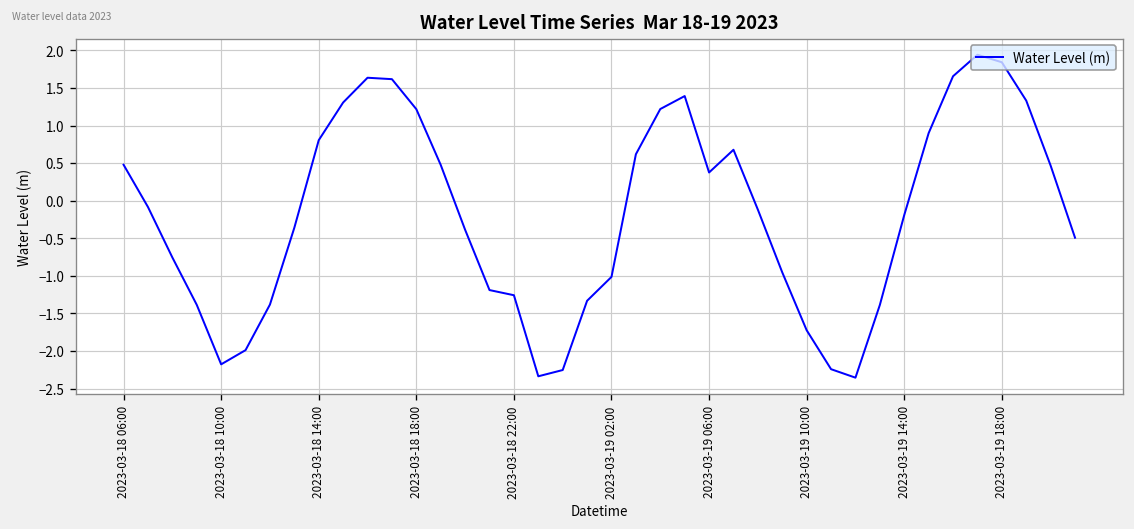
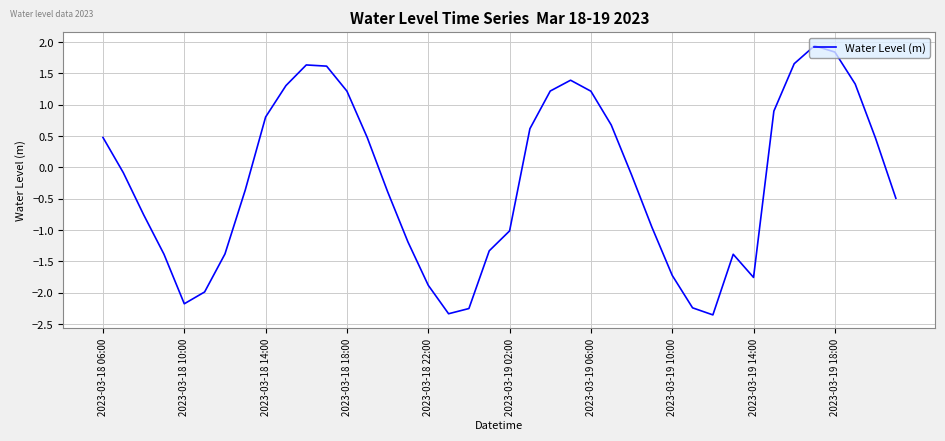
2023-03-18 22:00: -1.3 -> -1.9
2023-03-19 06:00: 0.4 -> 1.2
2023-03-19 14:00: -0.2 -> -1.8
